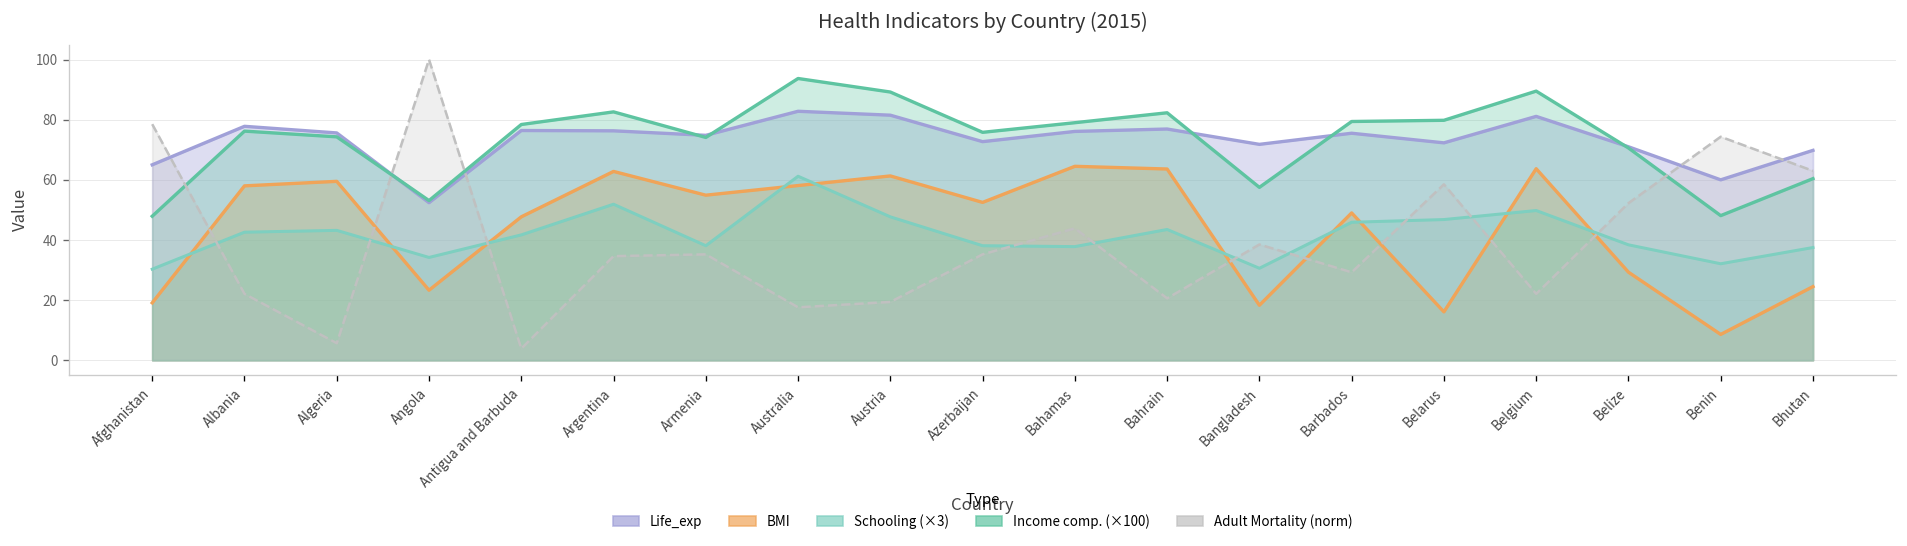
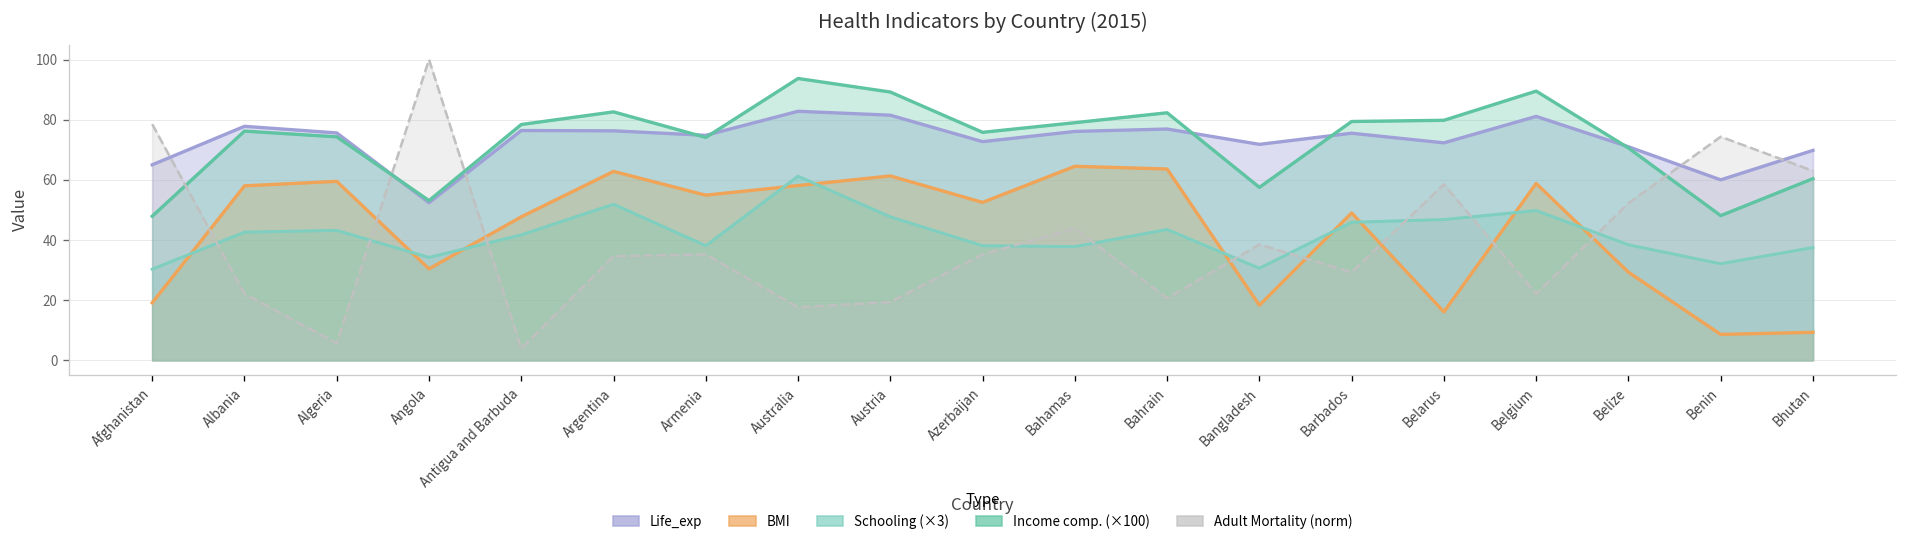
BMI, Angola: 23 -> 30
BMI, Belgium: 64 -> 59
BMI, Bhutan: 25 -> 9
